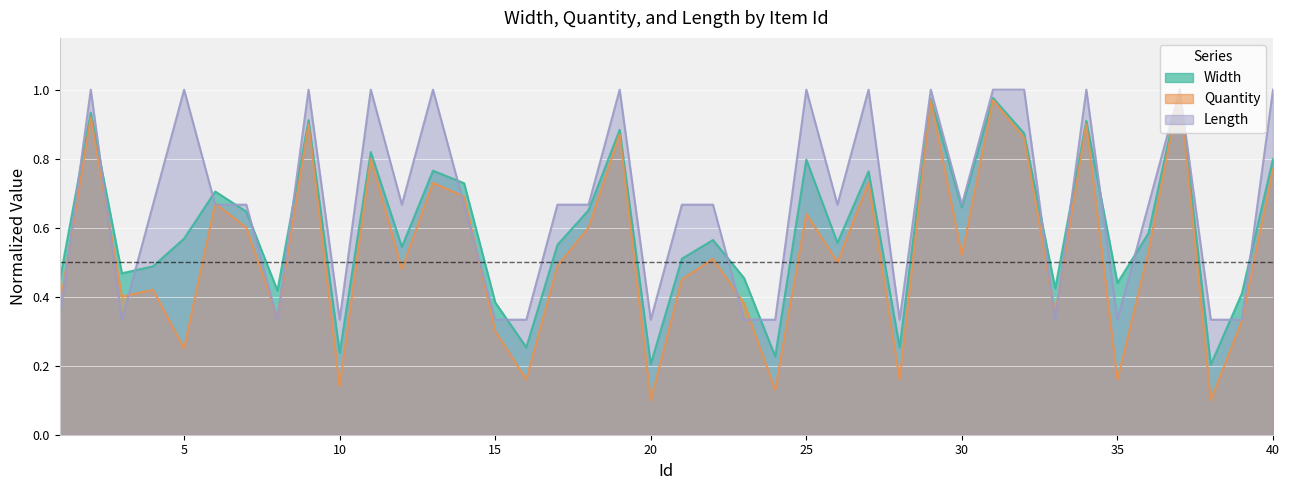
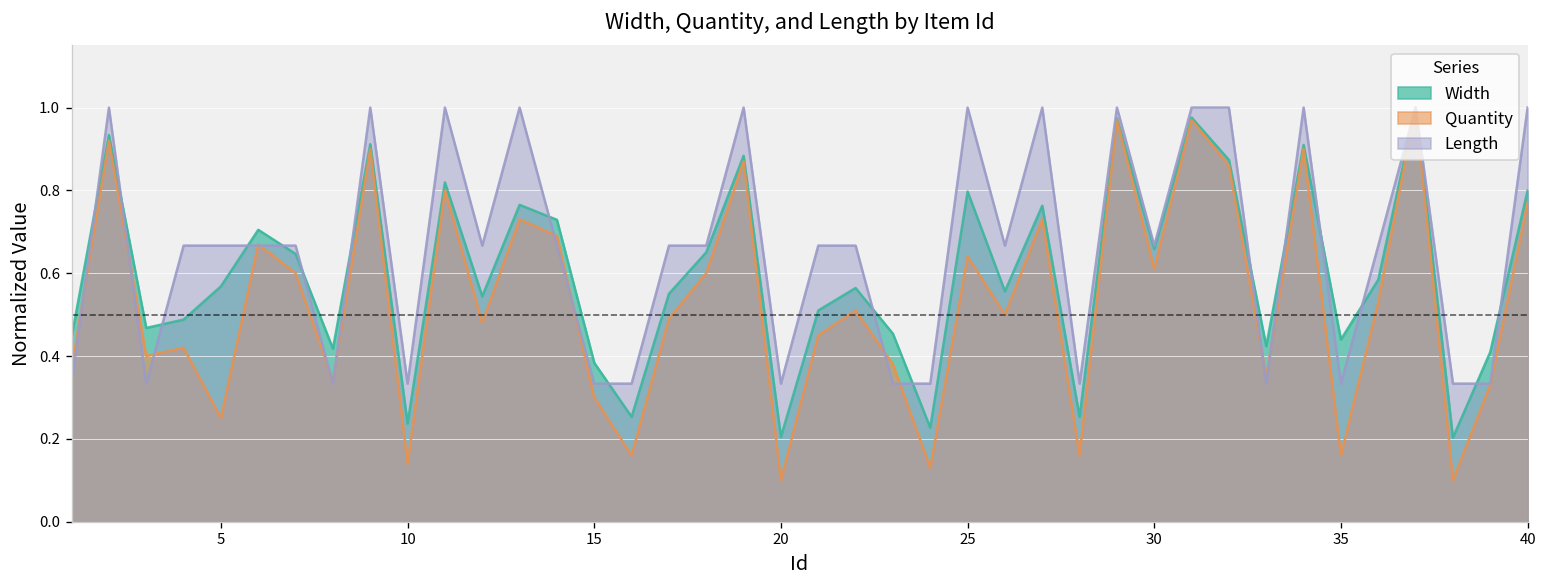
Length, 5: 1.00 -> 0.67
Quantity, 30: 0.52 -> 0.61
